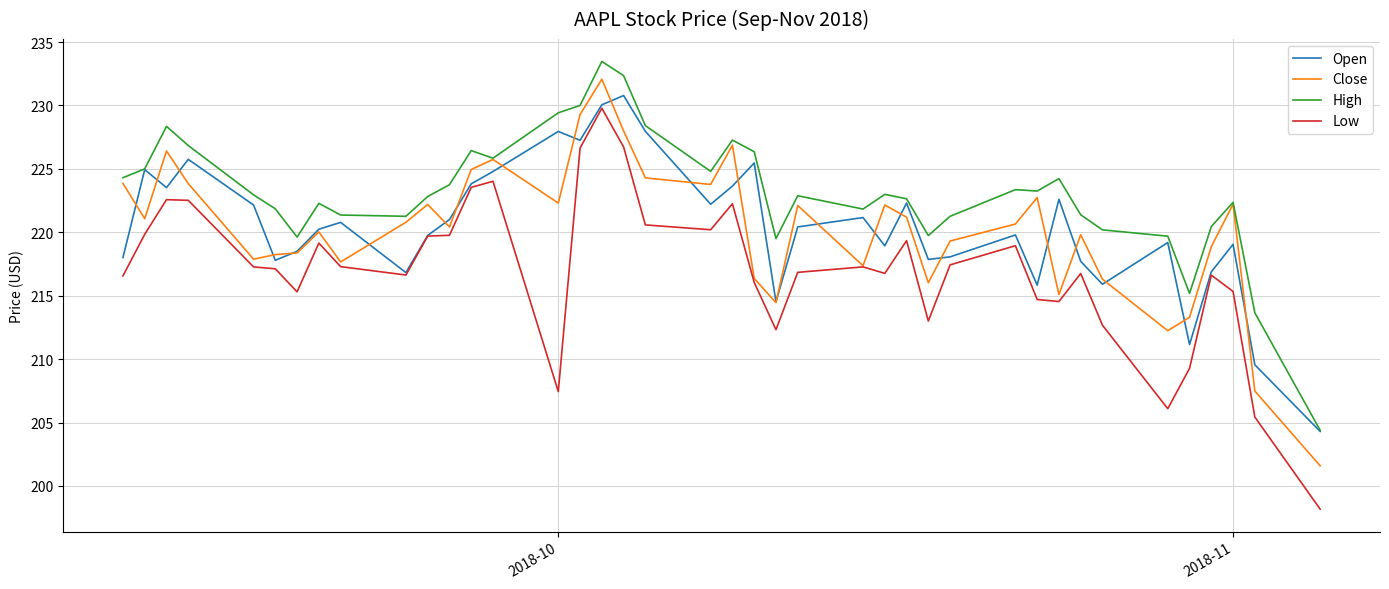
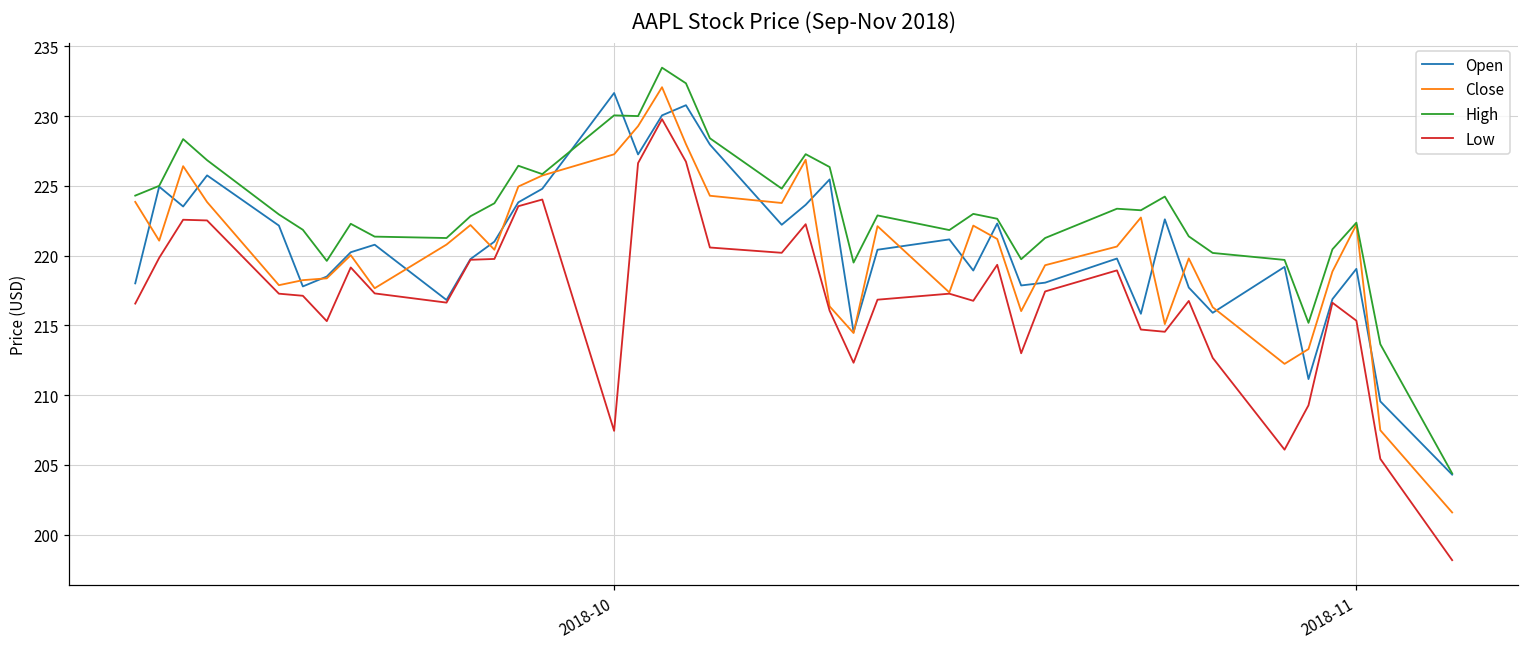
Open, 2018-10: 227.9 -> 231.7
Close, 2018-10: 222.3 -> 227.3
High, 2018-10: 229.4 -> 230.1
